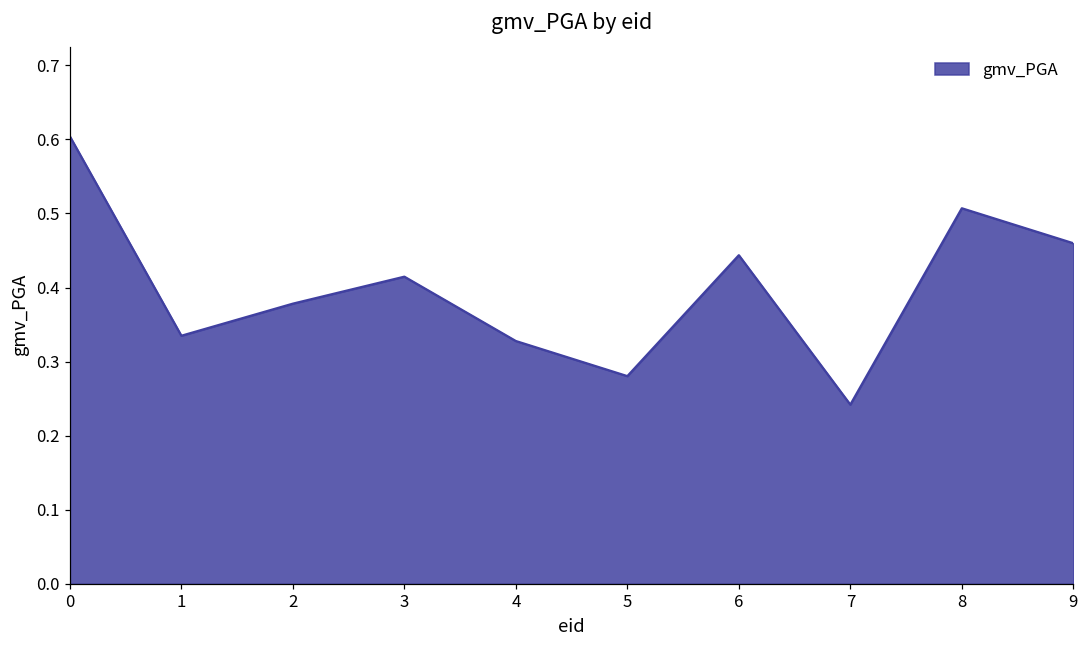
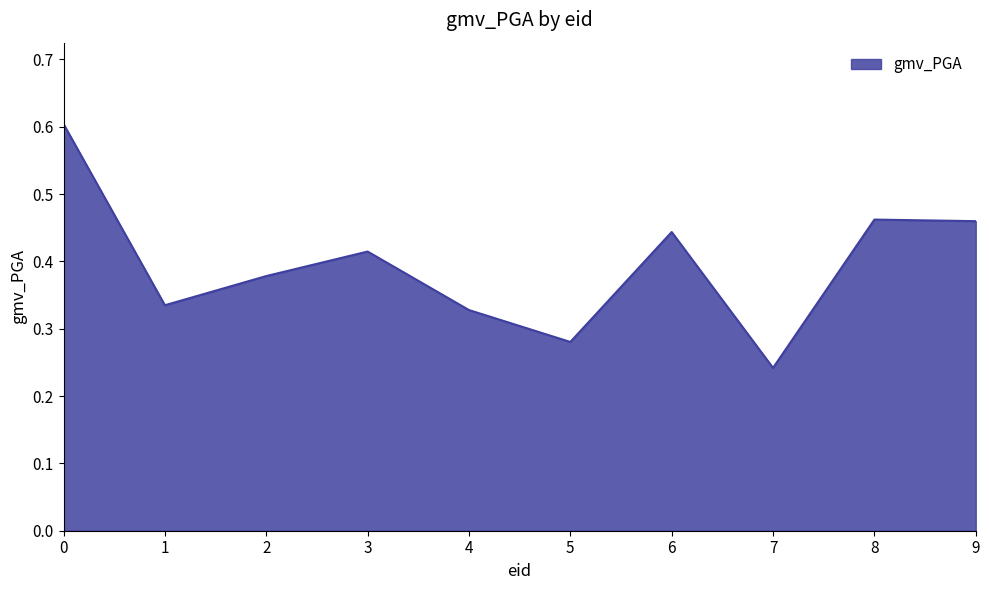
8: 0.51 -> 0.46
